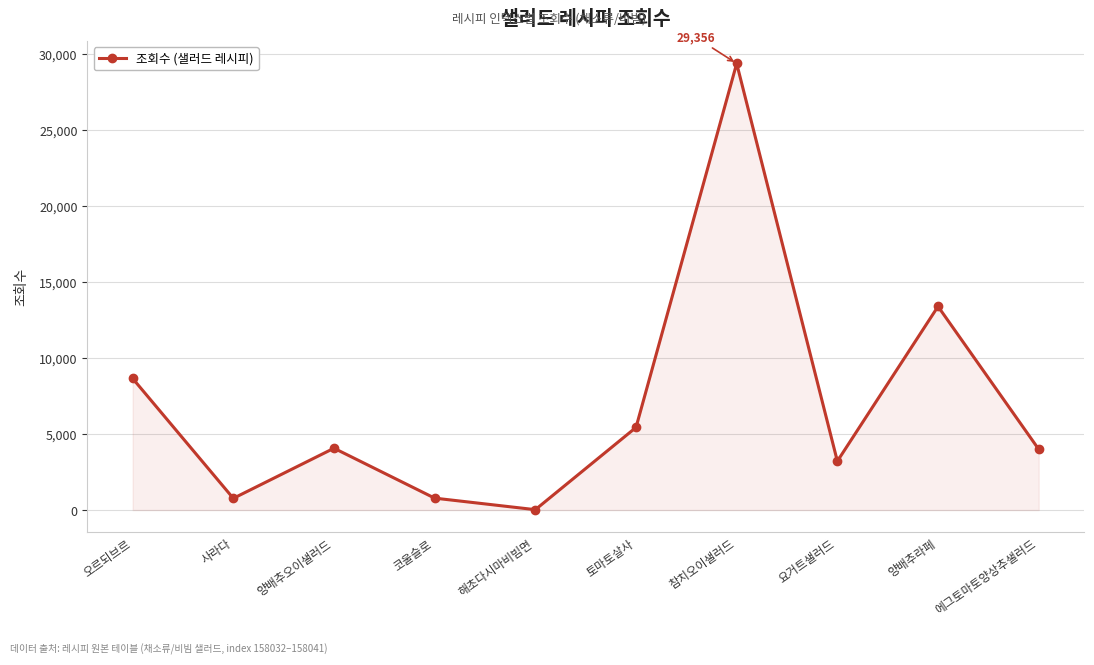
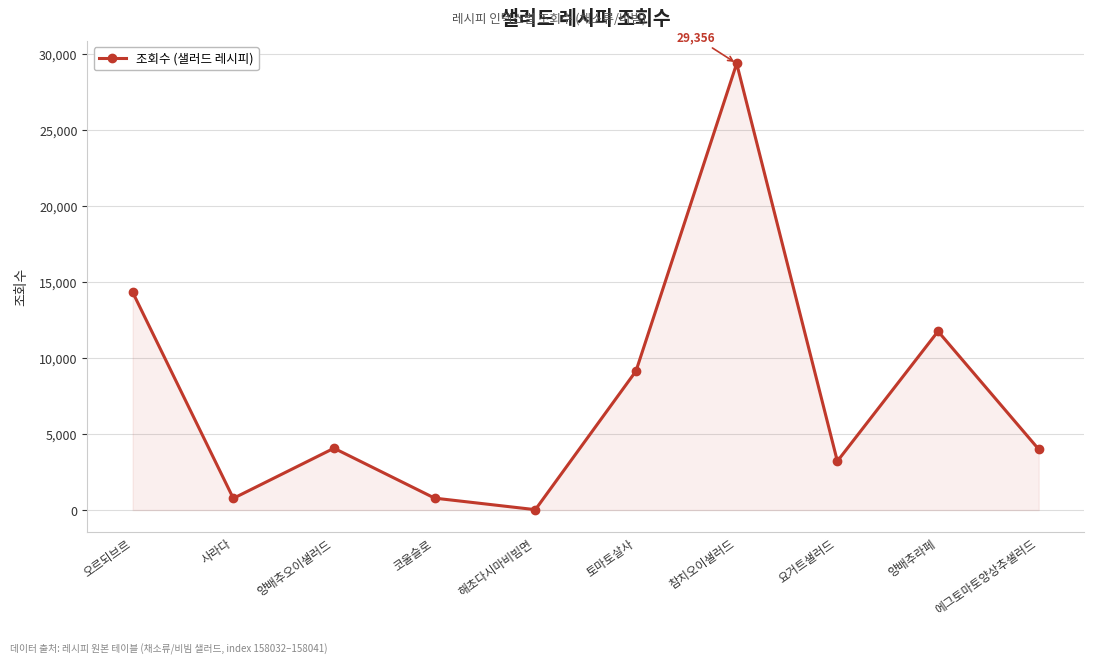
오르되브르: 8,700 -> 14,300
토마토살사: 5,400 -> 9,100
양배추라페: 13,400 -> 11,800
